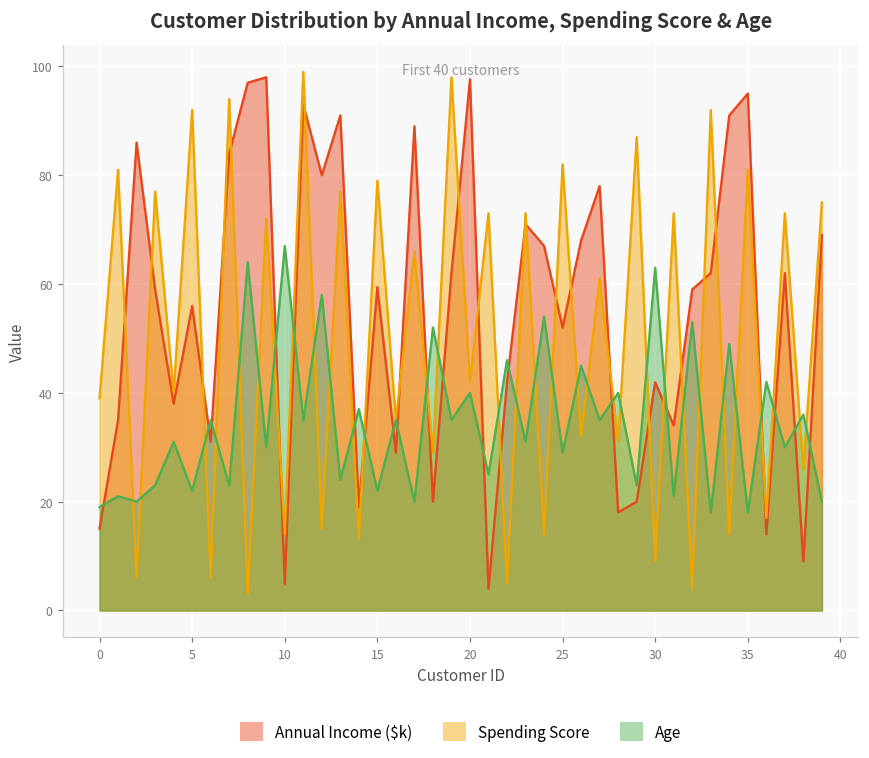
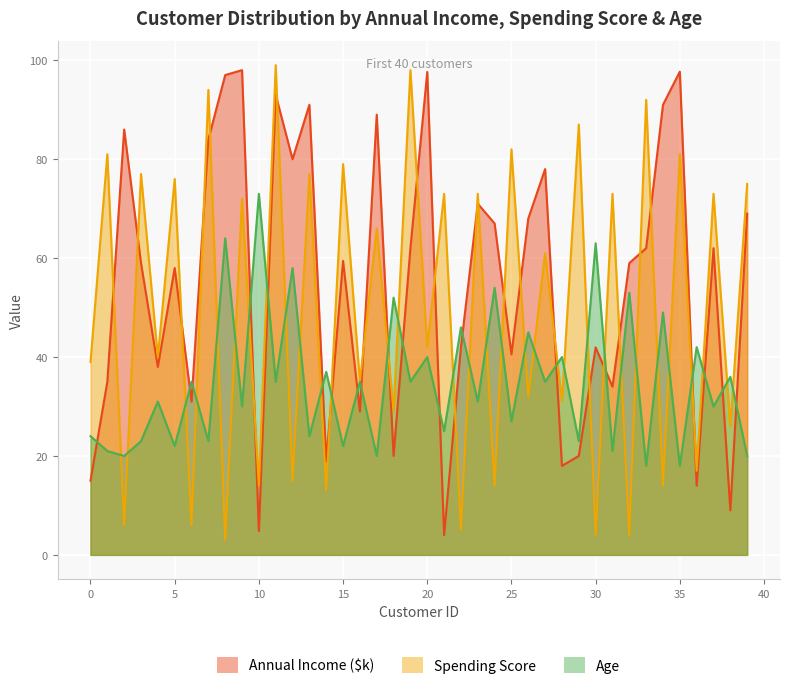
Age, 0: 19 -> 24
Annual Income ($k), 5: 56 -> 58
Spending Score, 5: 92 -> 76
Age, 10: 67 -> 73
Annual Income ($k), 25: 52 -> 41
Age, 25: 29 -> 27
Spending Score, 30: 9 -> 4
Annual Income ($k), 35: 95 -> 98
